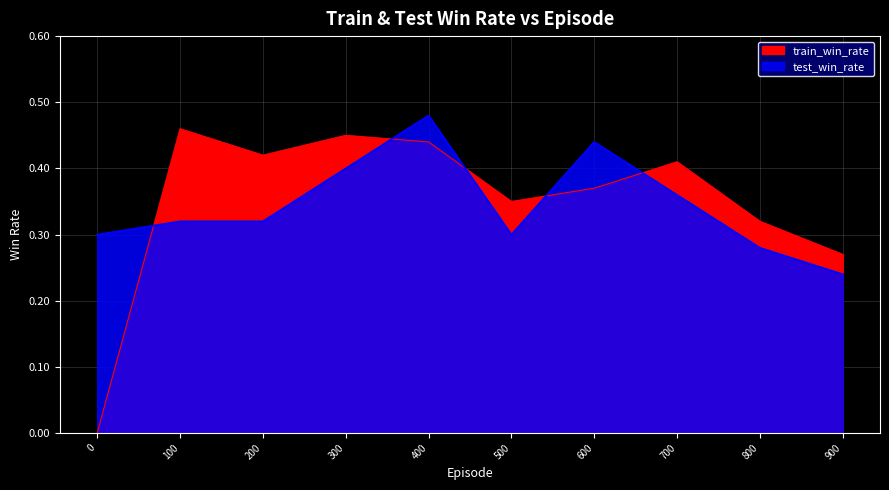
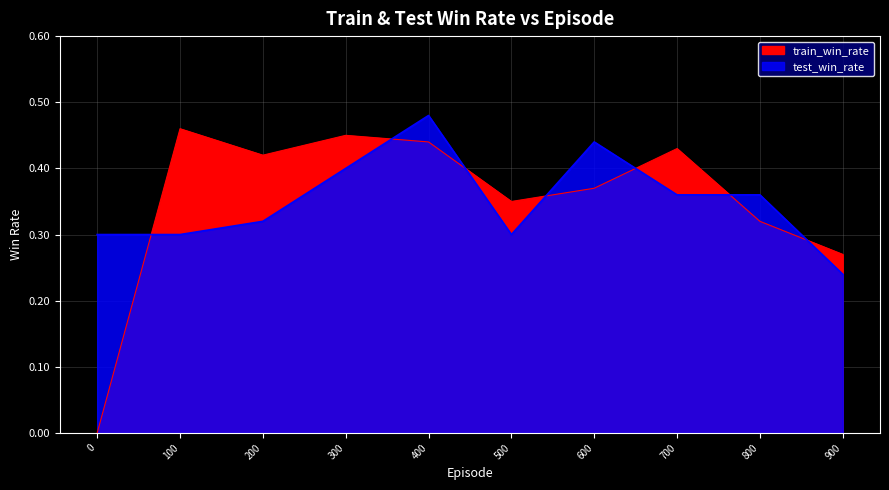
test_win_rate, 100: 0.32 -> 0.30
train_win_rate, 700: 0.41 -> 0.43
test_win_rate, 800: 0.28 -> 0.36
